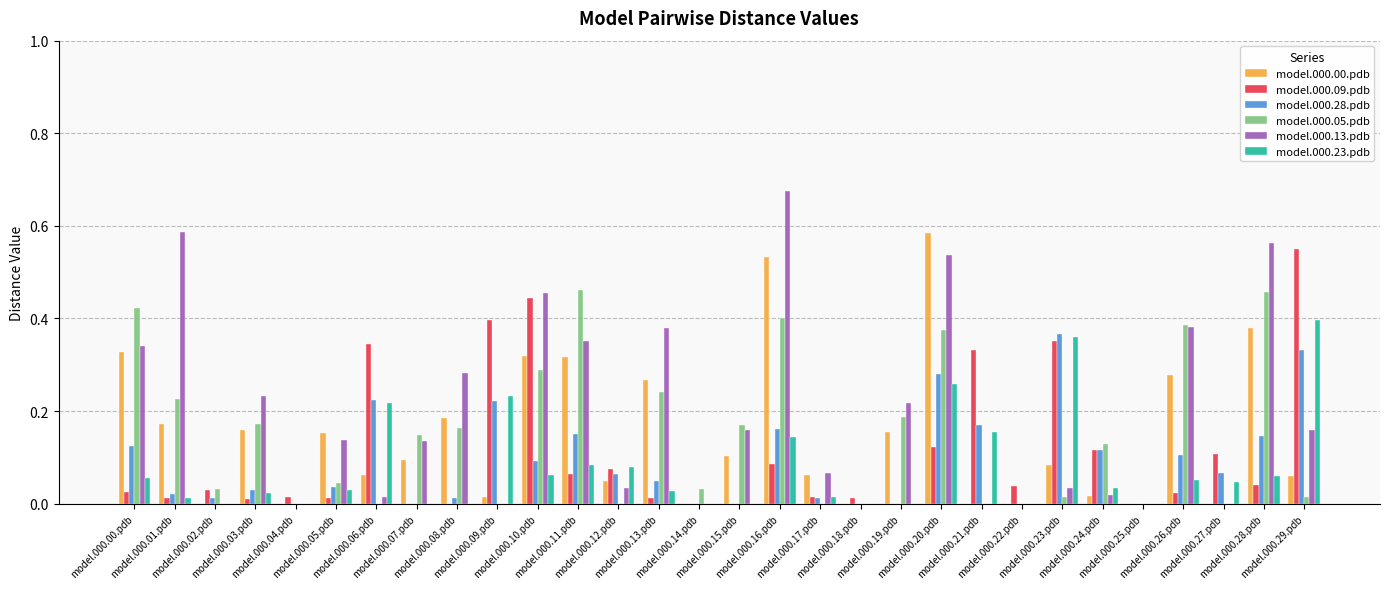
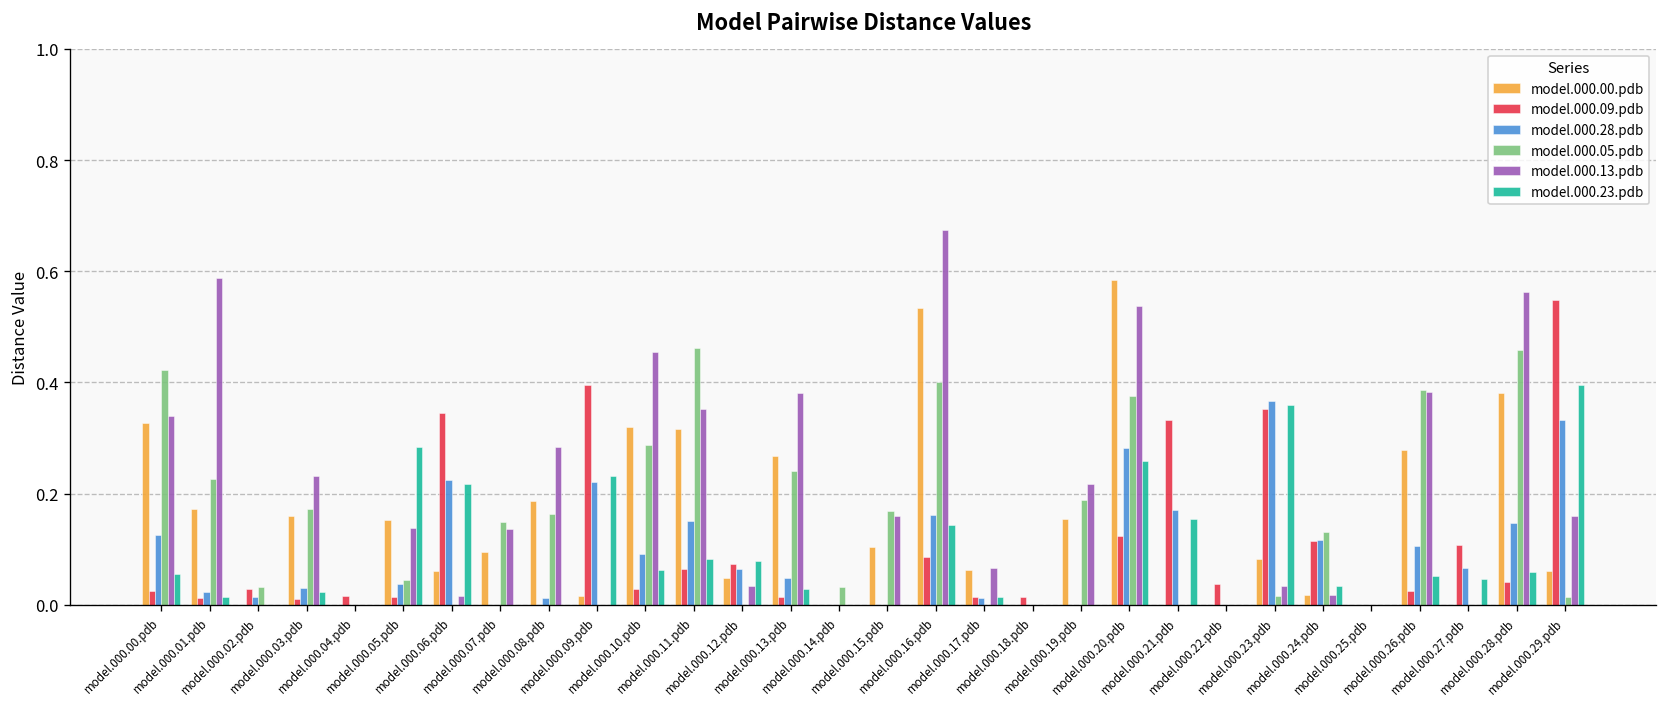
model.000.23.pdb, model.000.05.pdb: 0.03 -> 0.28
model.000.09.pdb, model.000.10.pdb: 0.45 -> 0.03
